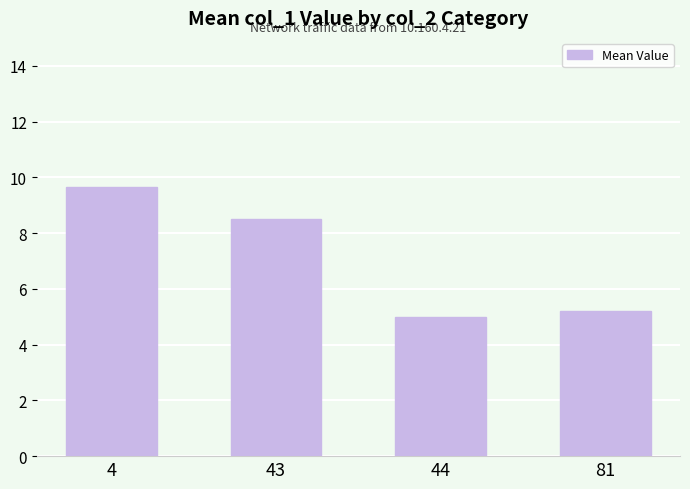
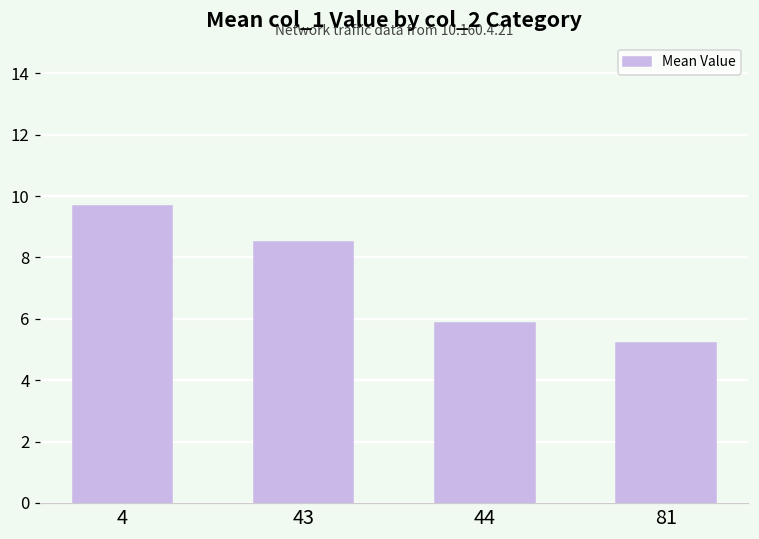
44: 5.0 -> 5.9
